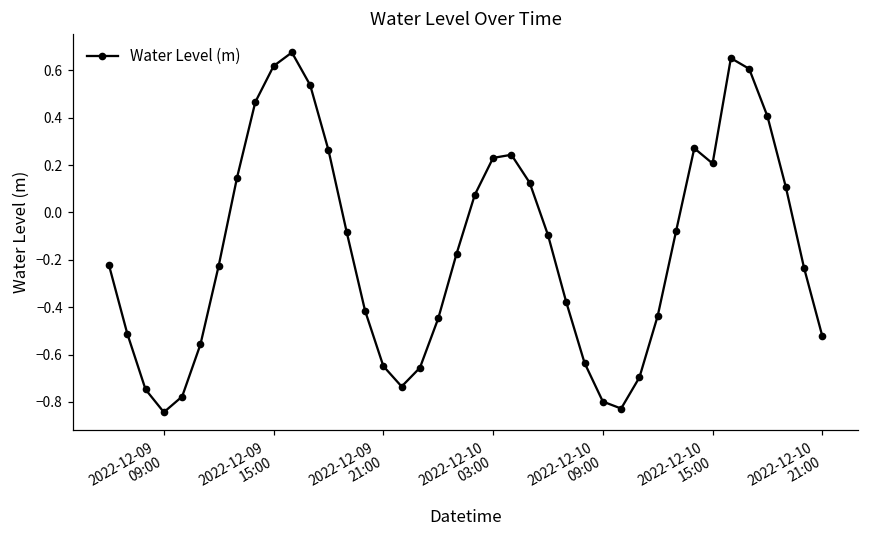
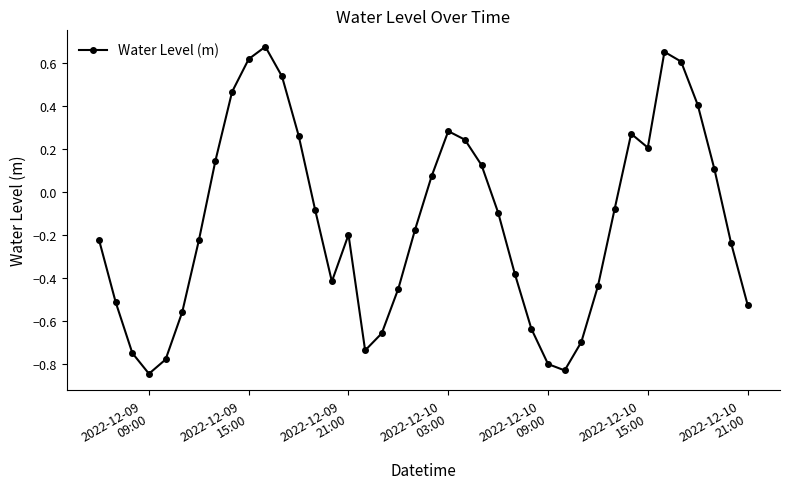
2022-12-09 21:00: -0.65 -> -0.20
2022-12-10 03:00: 0.23 -> 0.28
